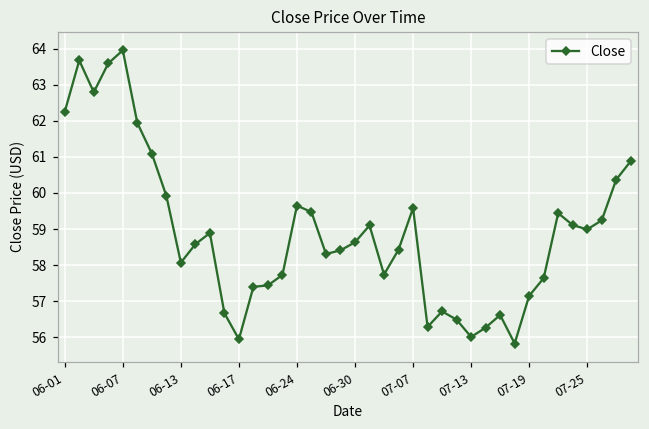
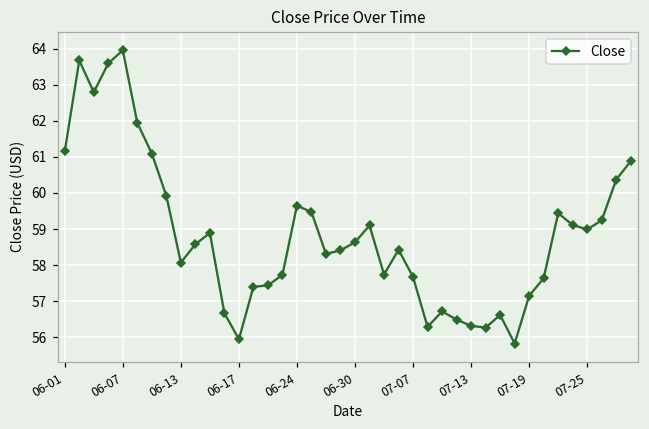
06-01: 62.3 -> 61.2
07-07: 59.6 -> 57.7
07-13: 56.0 -> 56.3
